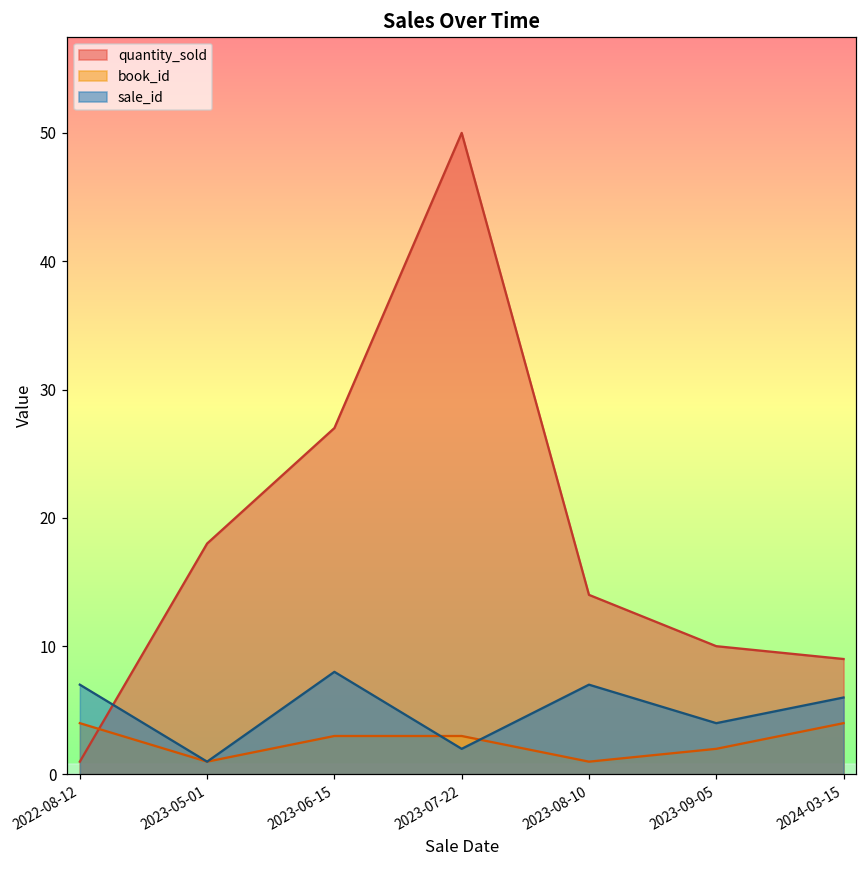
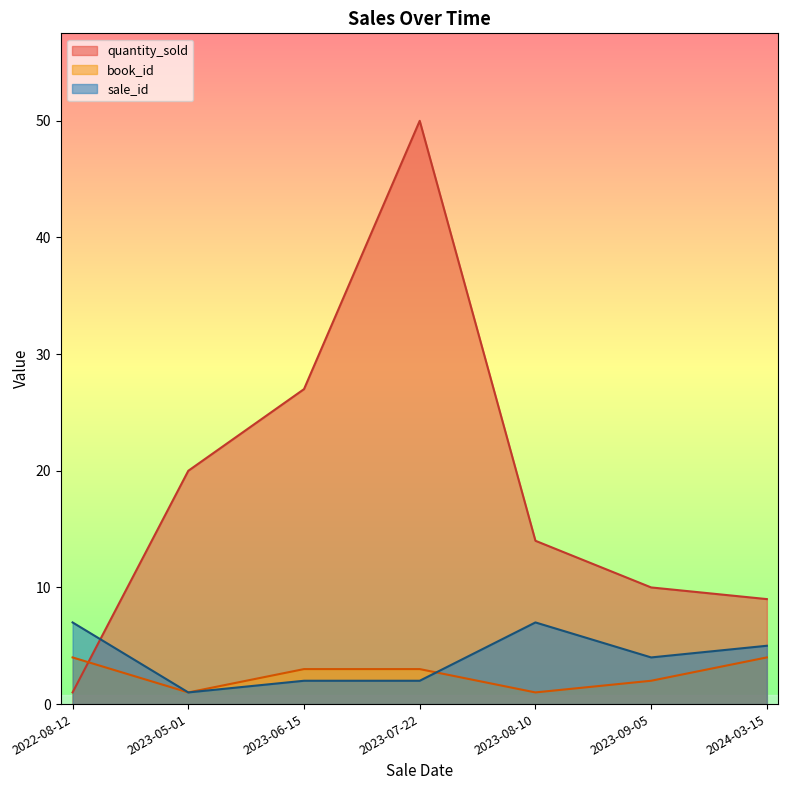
quantity_sold, 2023-05-01: 18 -> 20
sale_id, 2023-06-15: 8 -> 2
sale_id, 2024-03-15: 6 -> 5
